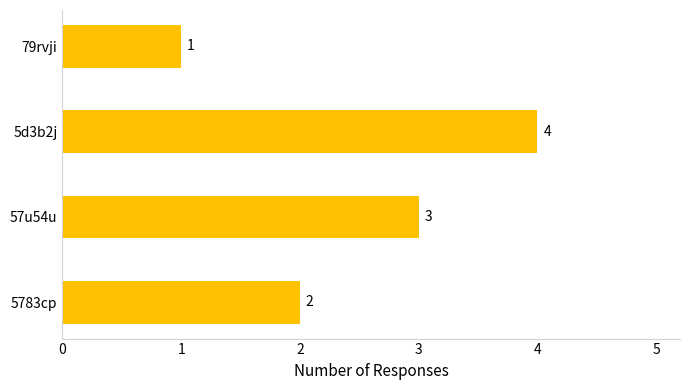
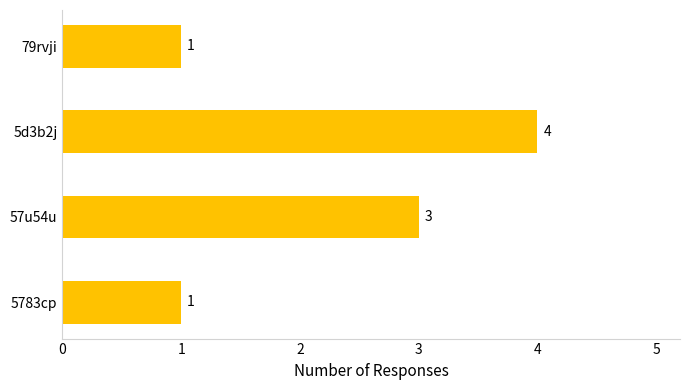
5783cp: 2 -> 1
